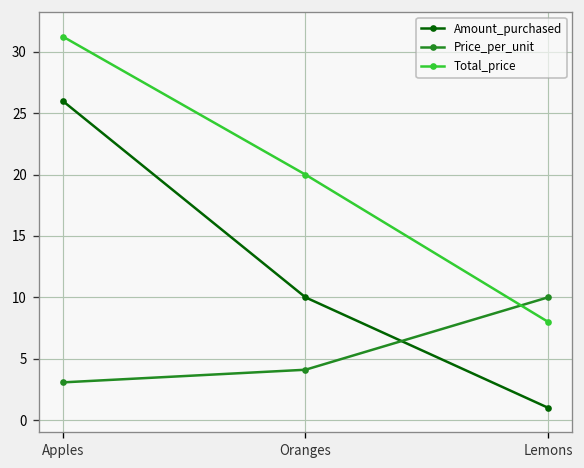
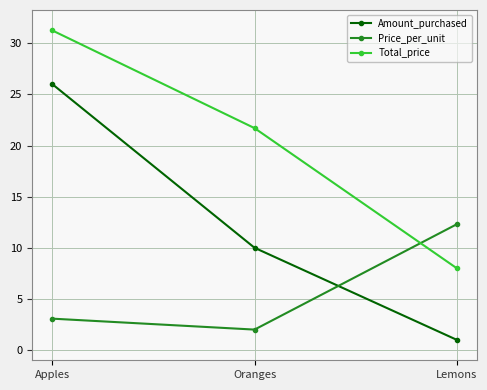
Price_per_unit, Oranges: 4.1 -> 2.0
Total_price, Oranges: 20.0 -> 21.7
Price_per_unit, Lemons: 10.0 -> 12.3
